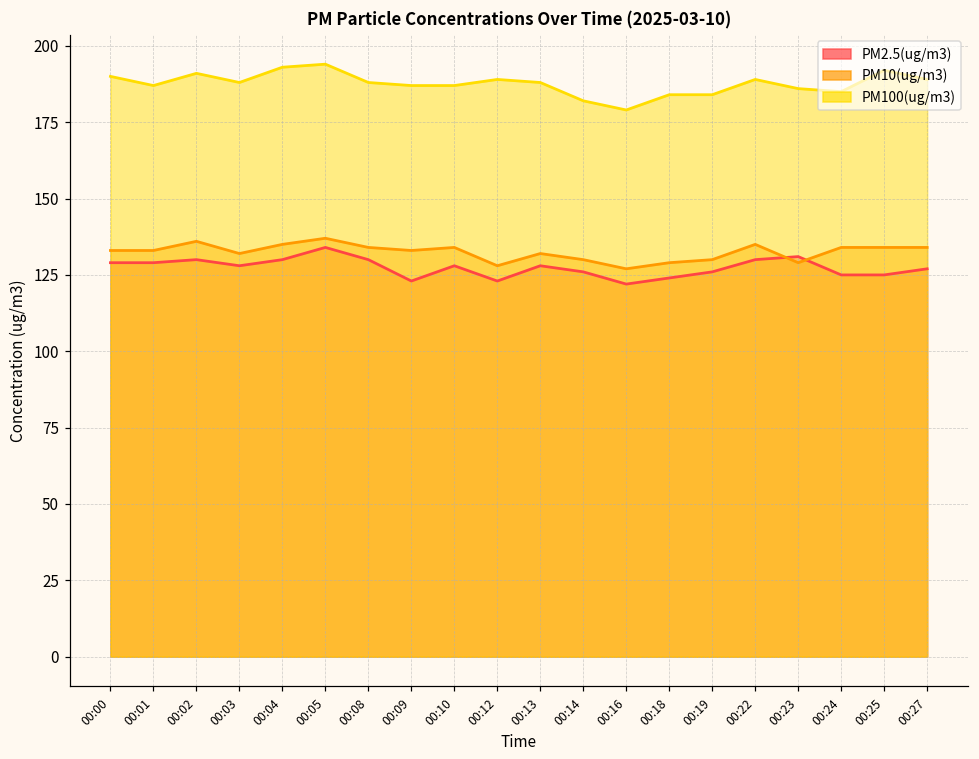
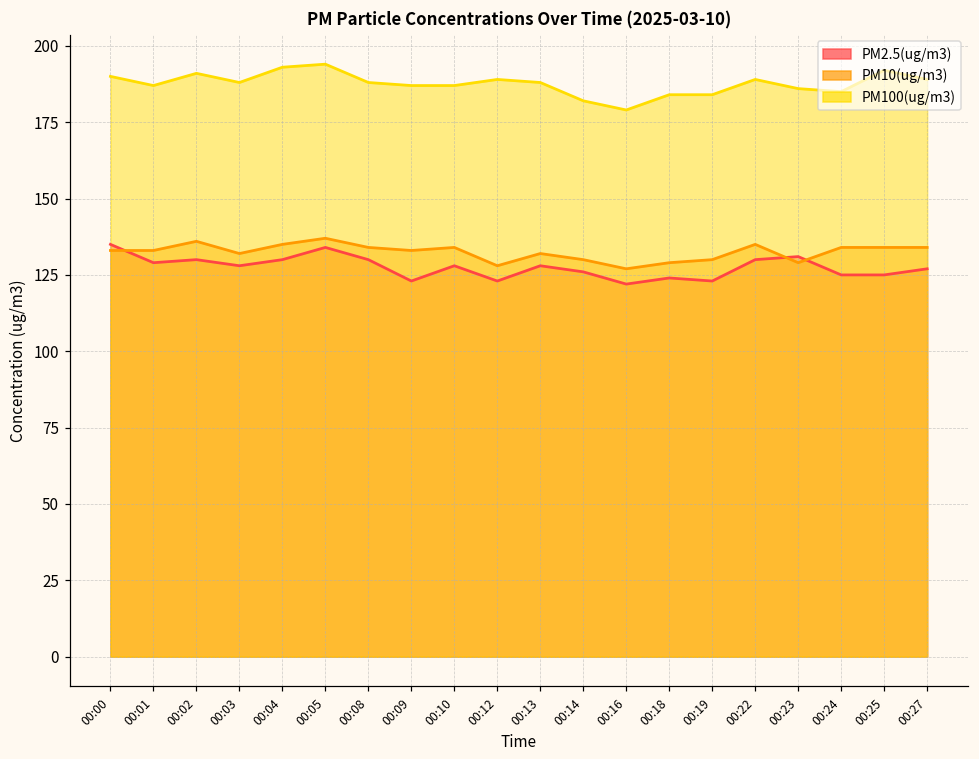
PM2.5(ug/m3), 00:00: 129 -> 135
PM2.5(ug/m3), 00:19: 126 -> 123
